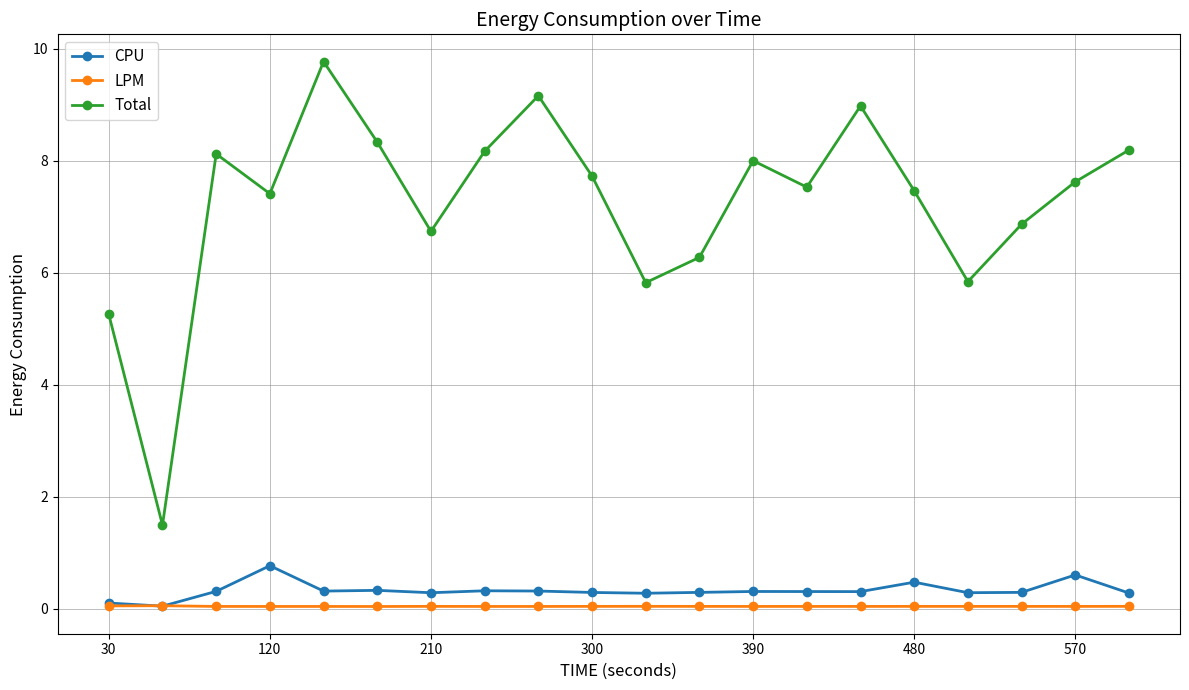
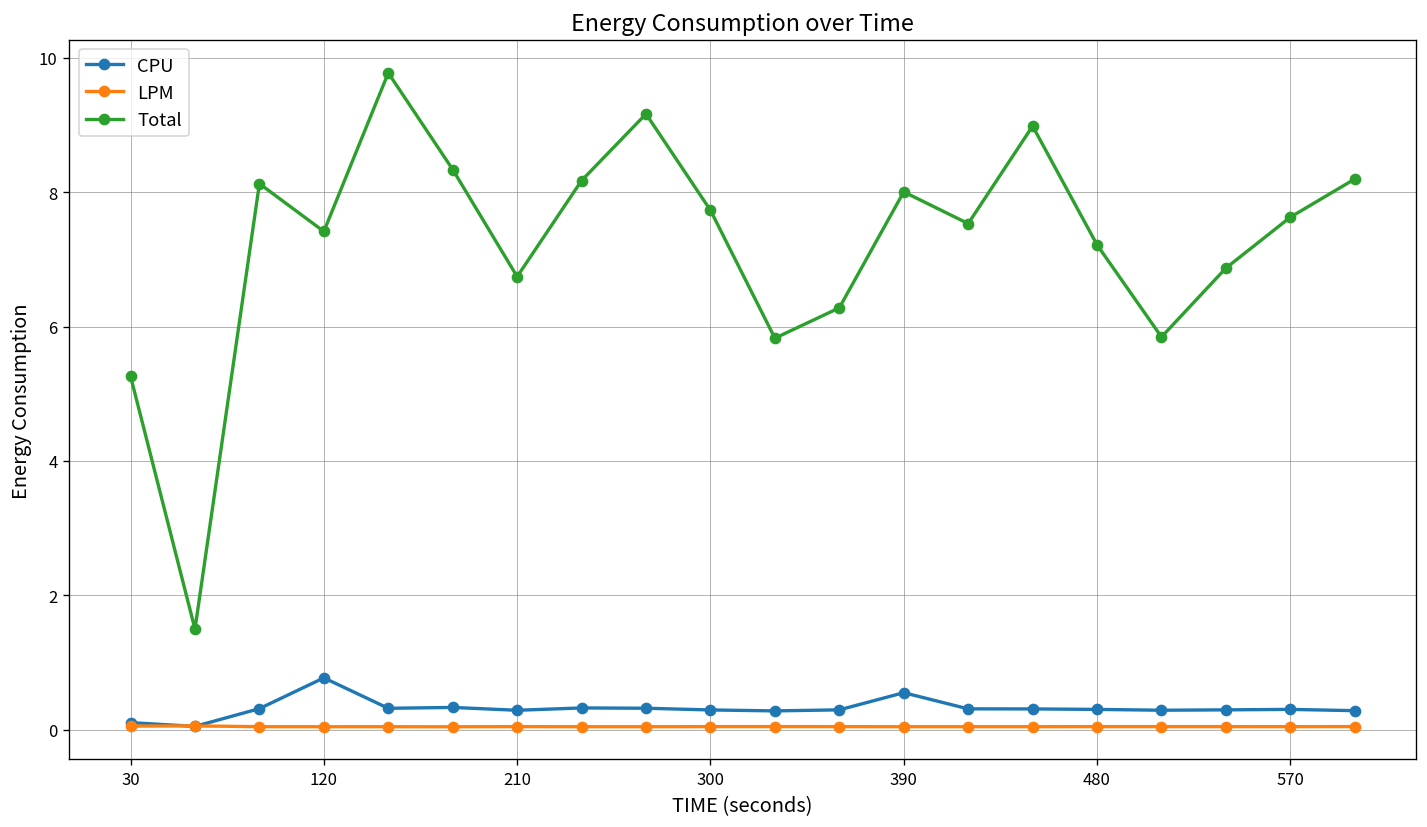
CPU, 390: 0.3 -> 0.6
CPU, 480: 0.5 -> 0.3
Total, 480: 7.5 -> 7.2
CPU, 570: 0.6 -> 0.3
